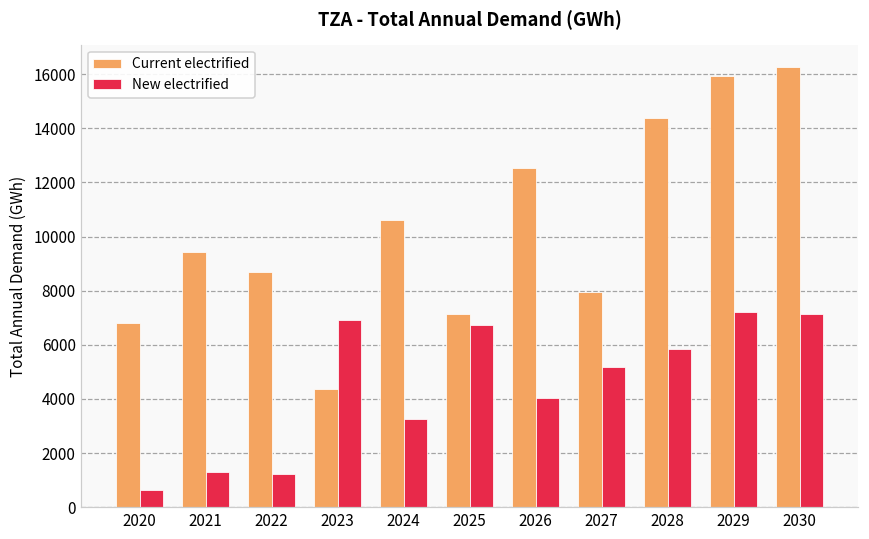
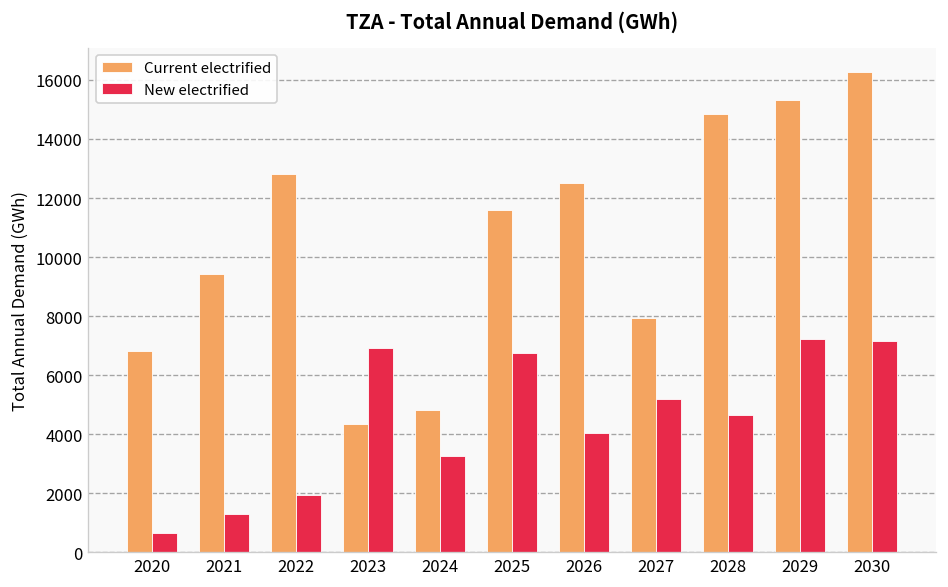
Current electrified, 2022: 8700 -> 12800
New electrified, 2022: 1200 -> 1900
Current electrified, 2024: 10600 -> 4800
Current electrified, 2025: 7100 -> 11600
Current electrified, 2028: 14400 -> 14800
New electrified, 2028: 5800 -> 4700
Current electrified, 2029: 15900 -> 15300
